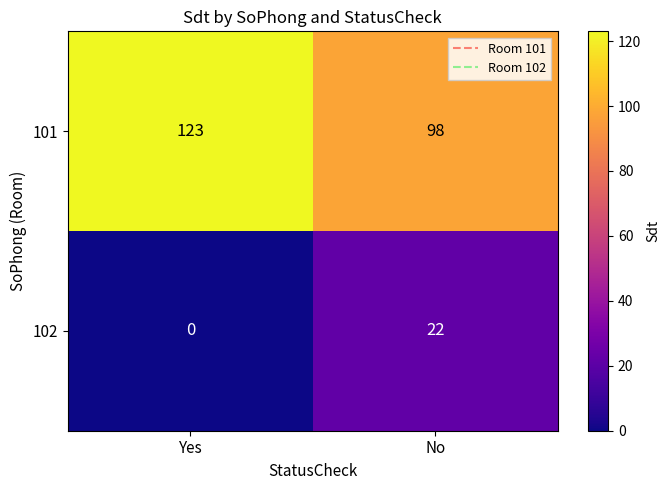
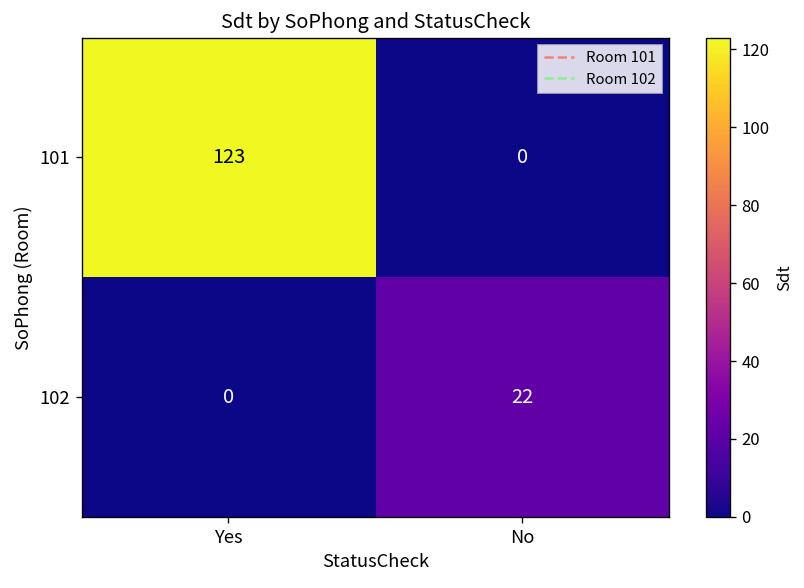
101, No: 98 -> 0
